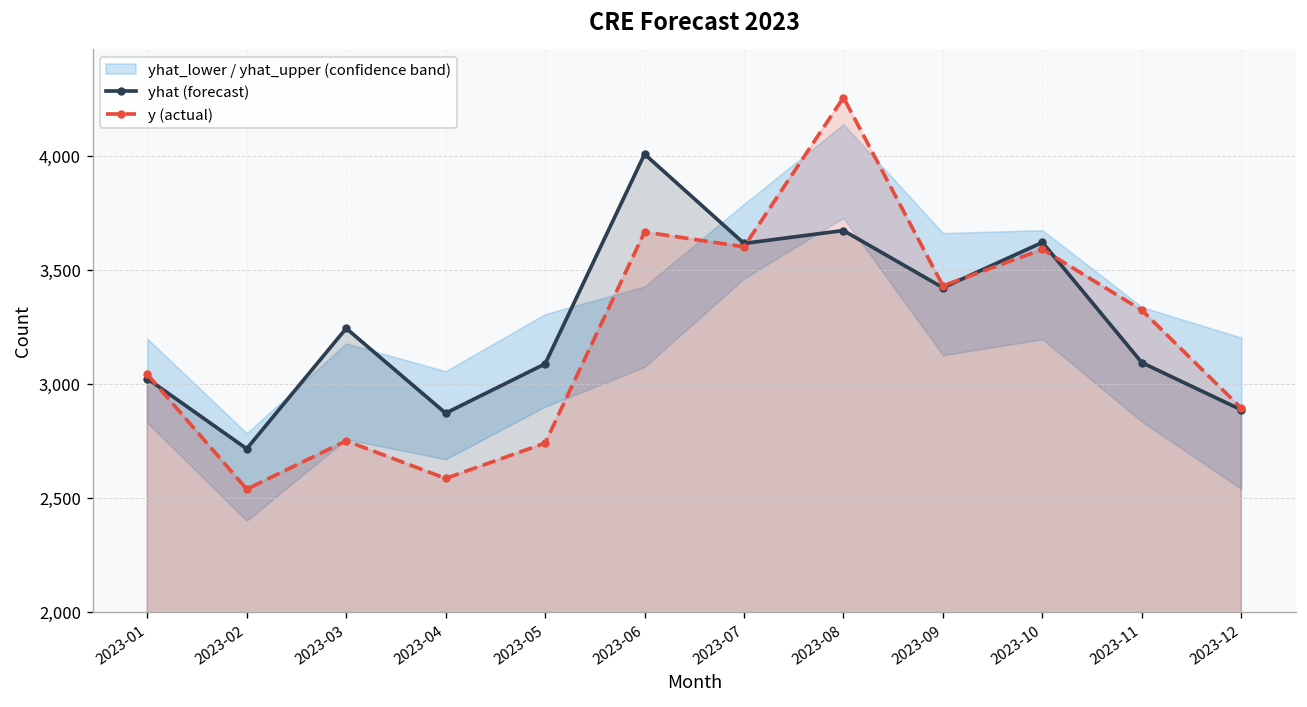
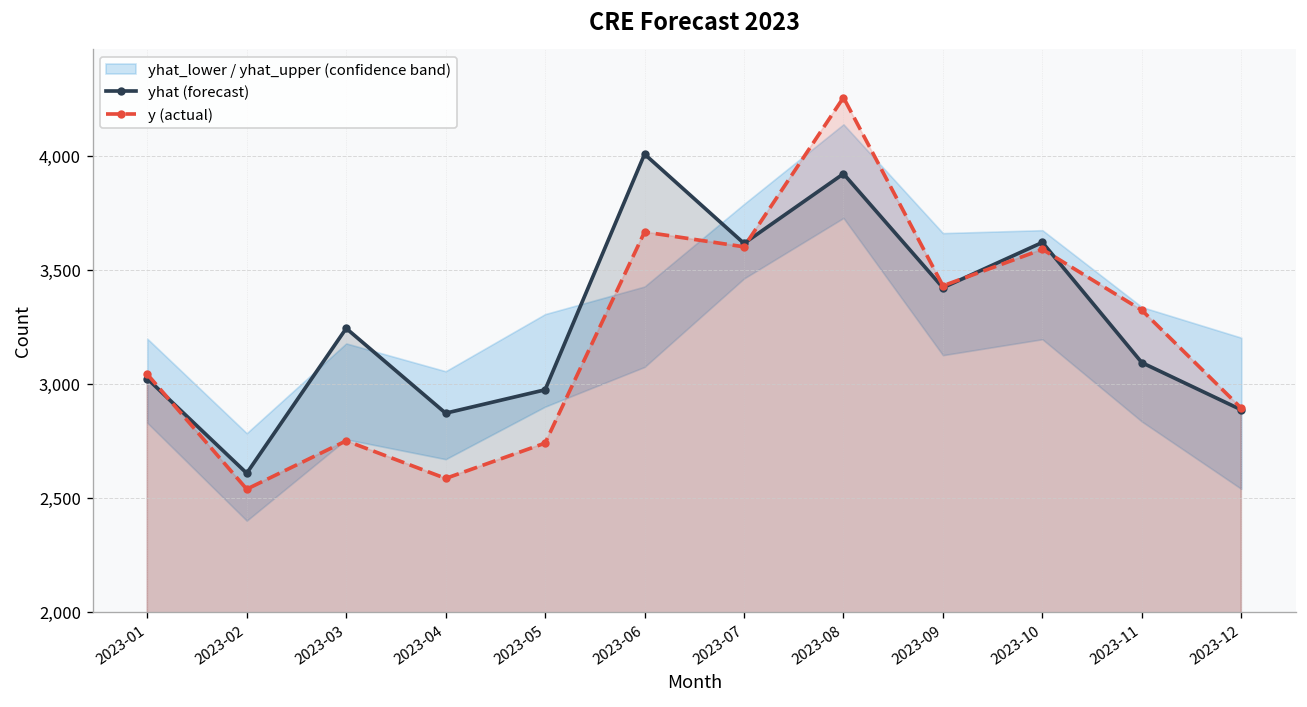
yhat (forecast), 2023-02: 2,710 -> 2,610
yhat (forecast), 2023-05: 3,090 -> 2,970
yhat (forecast), 2023-08: 3,670 -> 3,920
